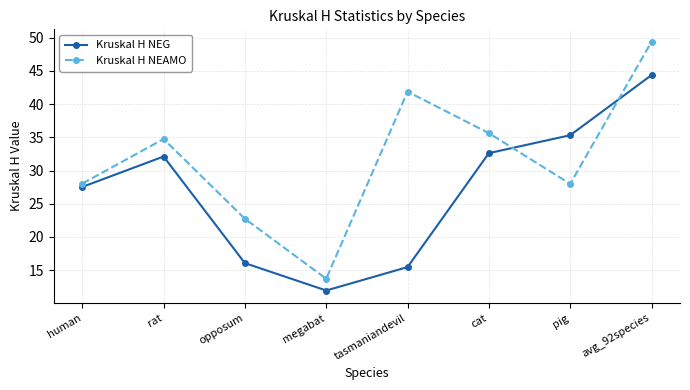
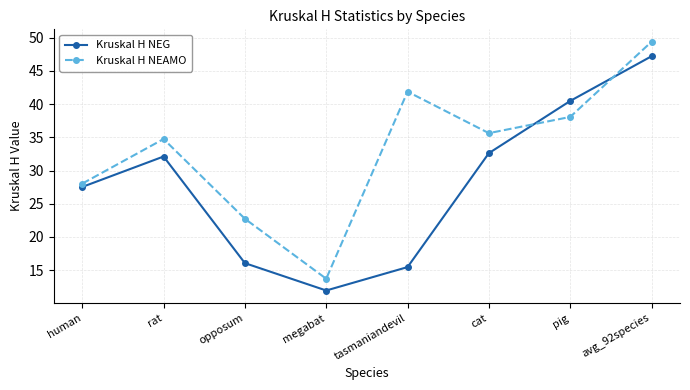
Kruskal H NEG, pig: 35 -> 40
Kruskal H NEAMO, pig: 28 -> 38
Kruskal H NEG, avg_92species: 44 -> 47
